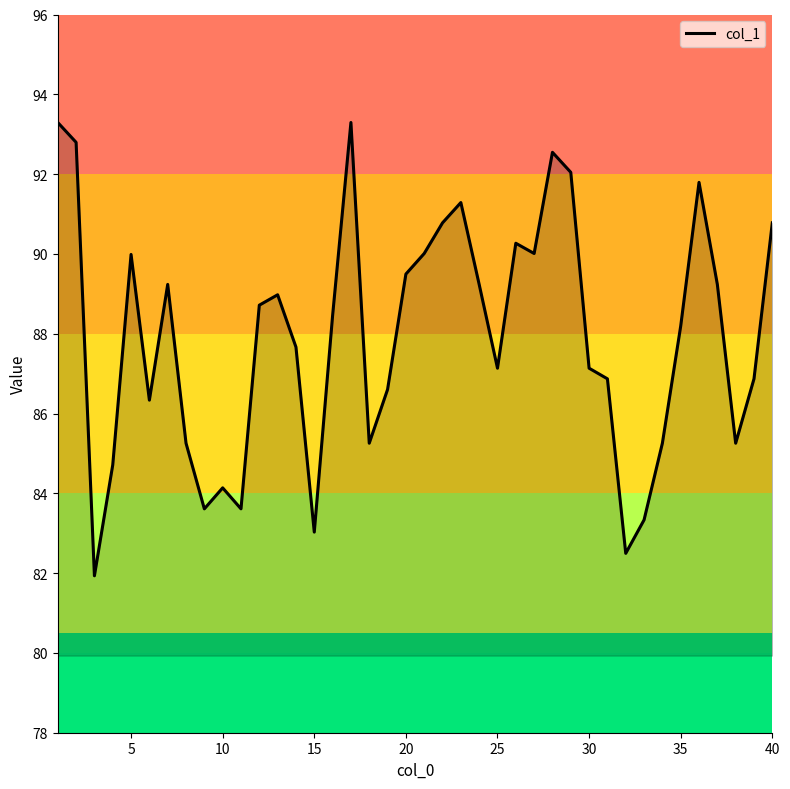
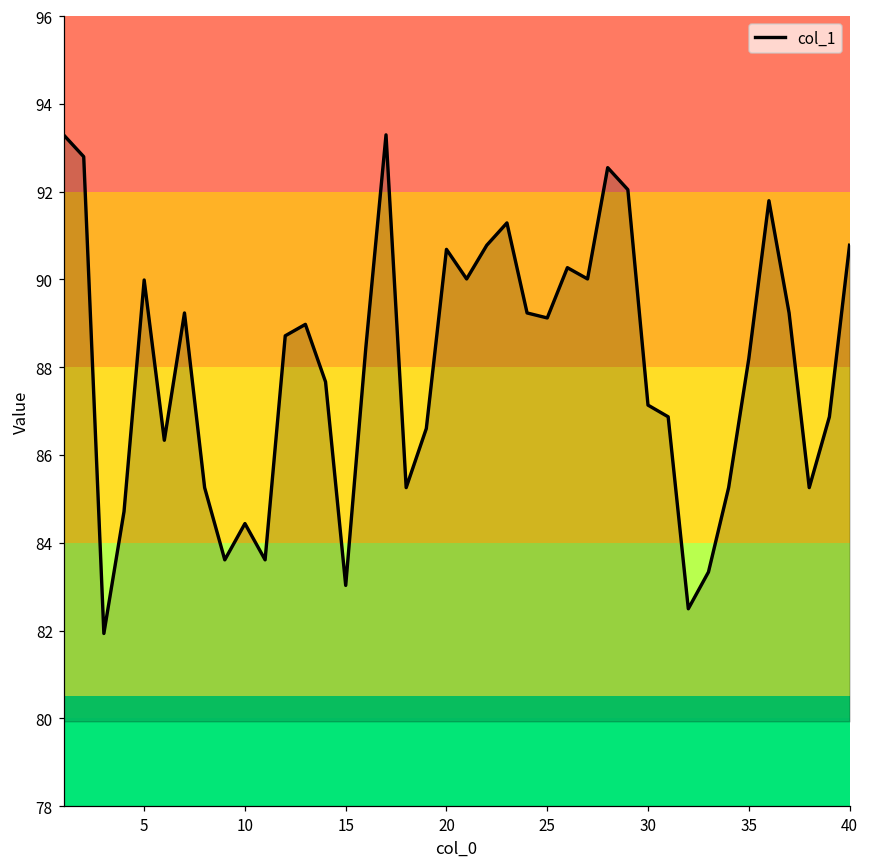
10: 84.1 -> 84.4
20: 89.5 -> 90.7
25: 87.1 -> 89.1
